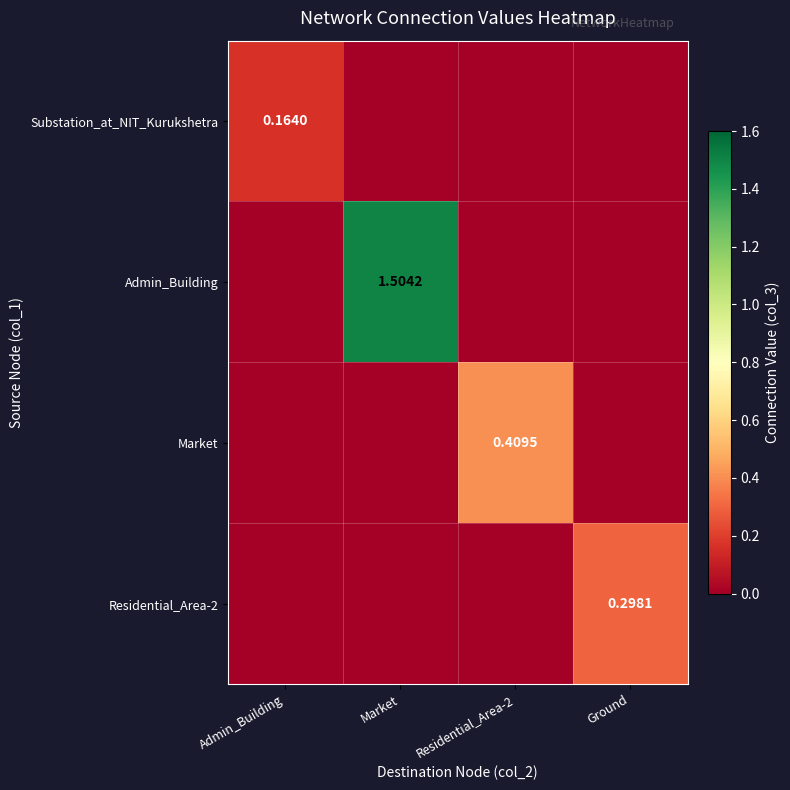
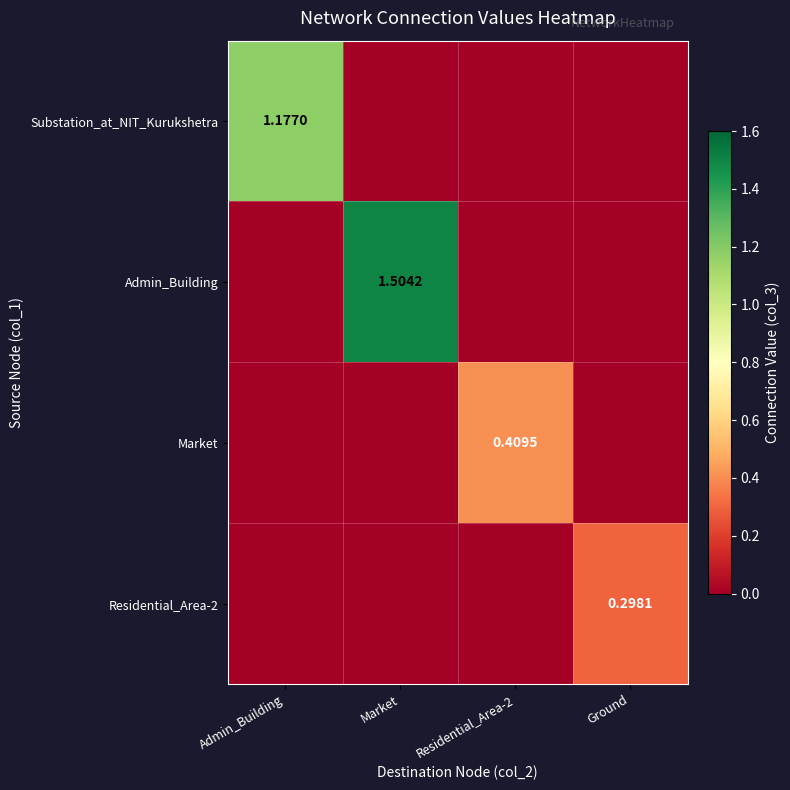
Substation_at_NIT_Kurukshetra, Admin_Building: 0.1640 -> 1.1770
